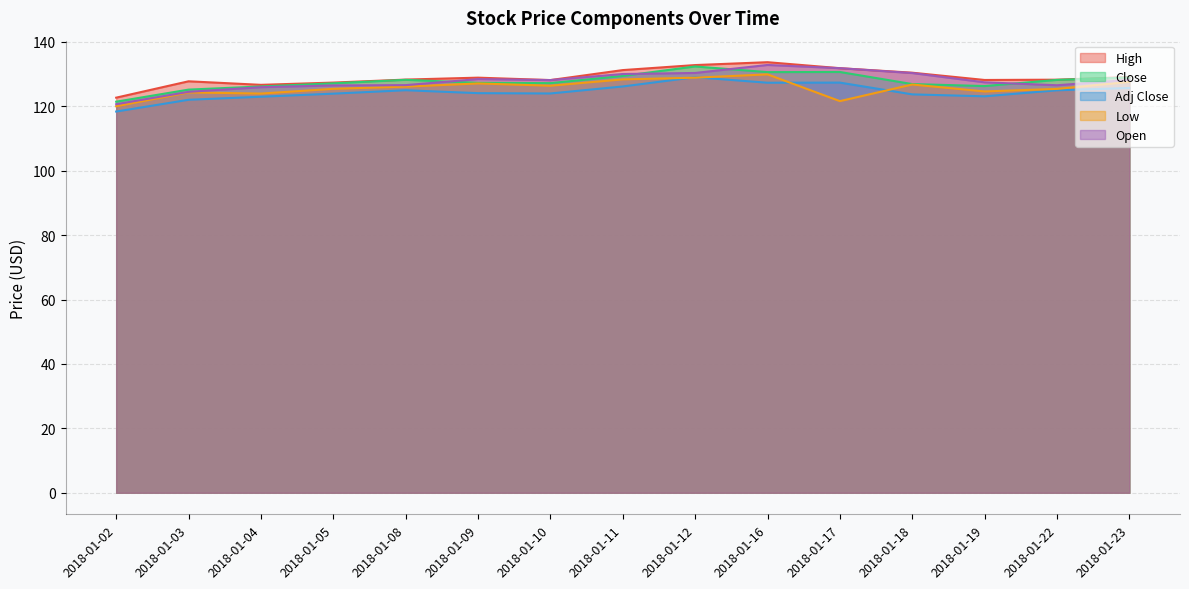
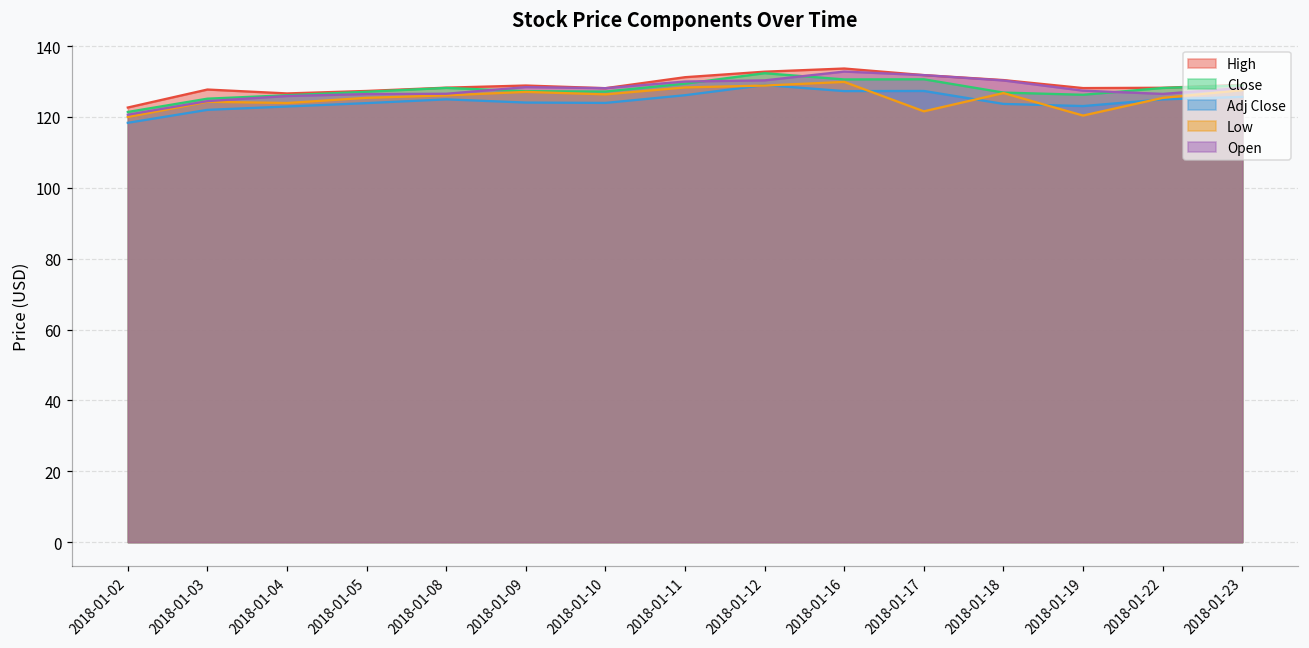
Low, 2018-01-19: 125 -> 120
